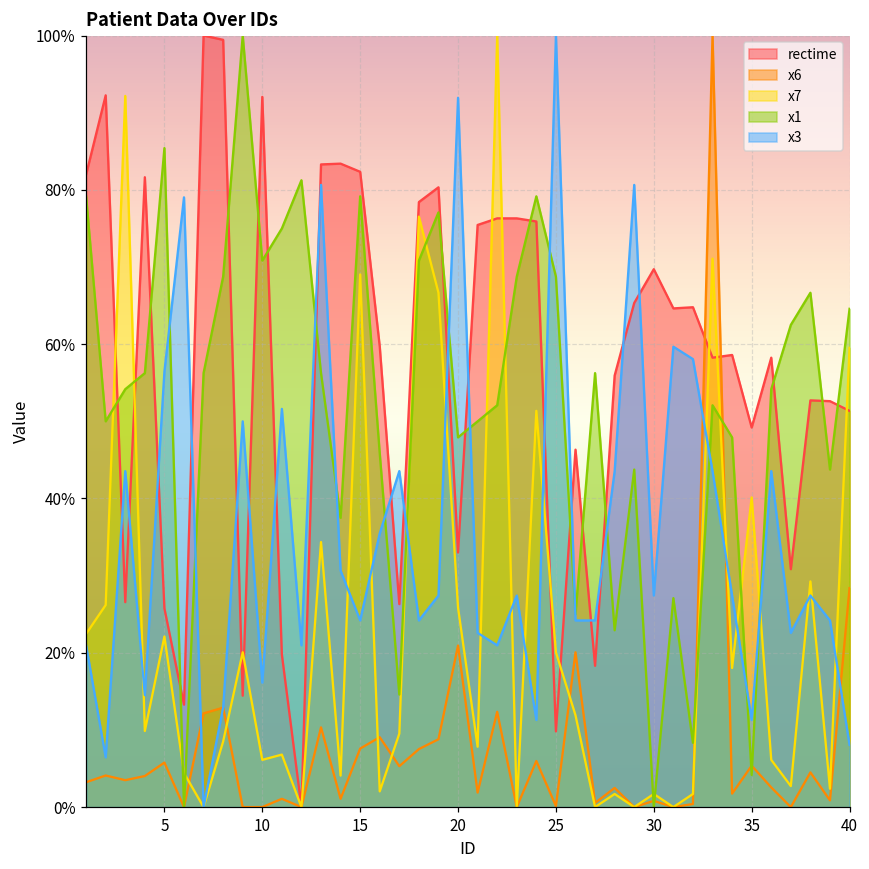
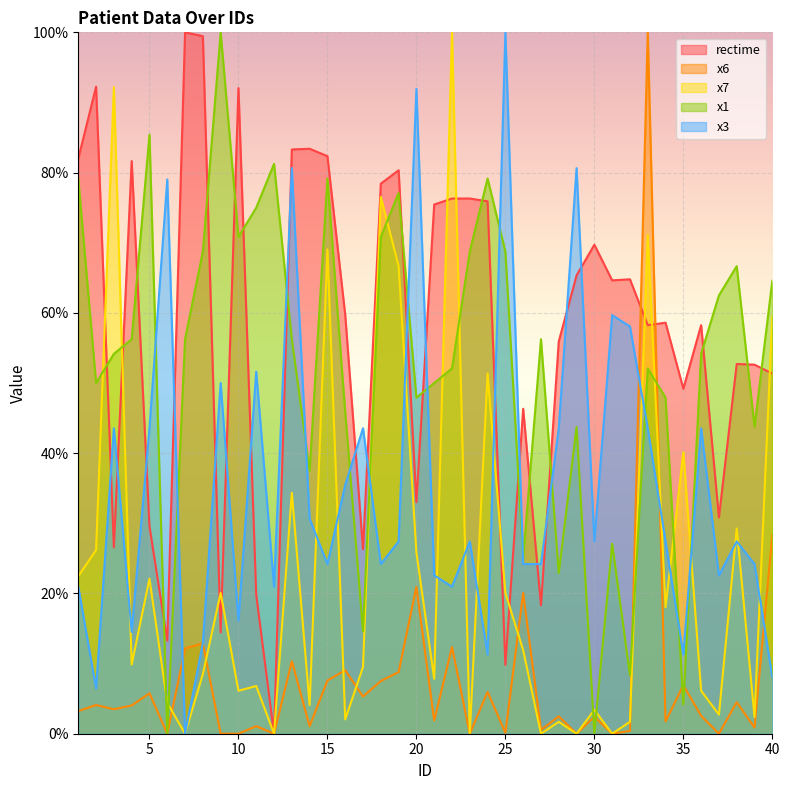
rectime, 5: 26% -> 30%
x3, 5: 56% -> 44%
x6, 30: 1% -> 2%
x7, 30: 2% -> 3%
x6, 35: 5% -> 7%
